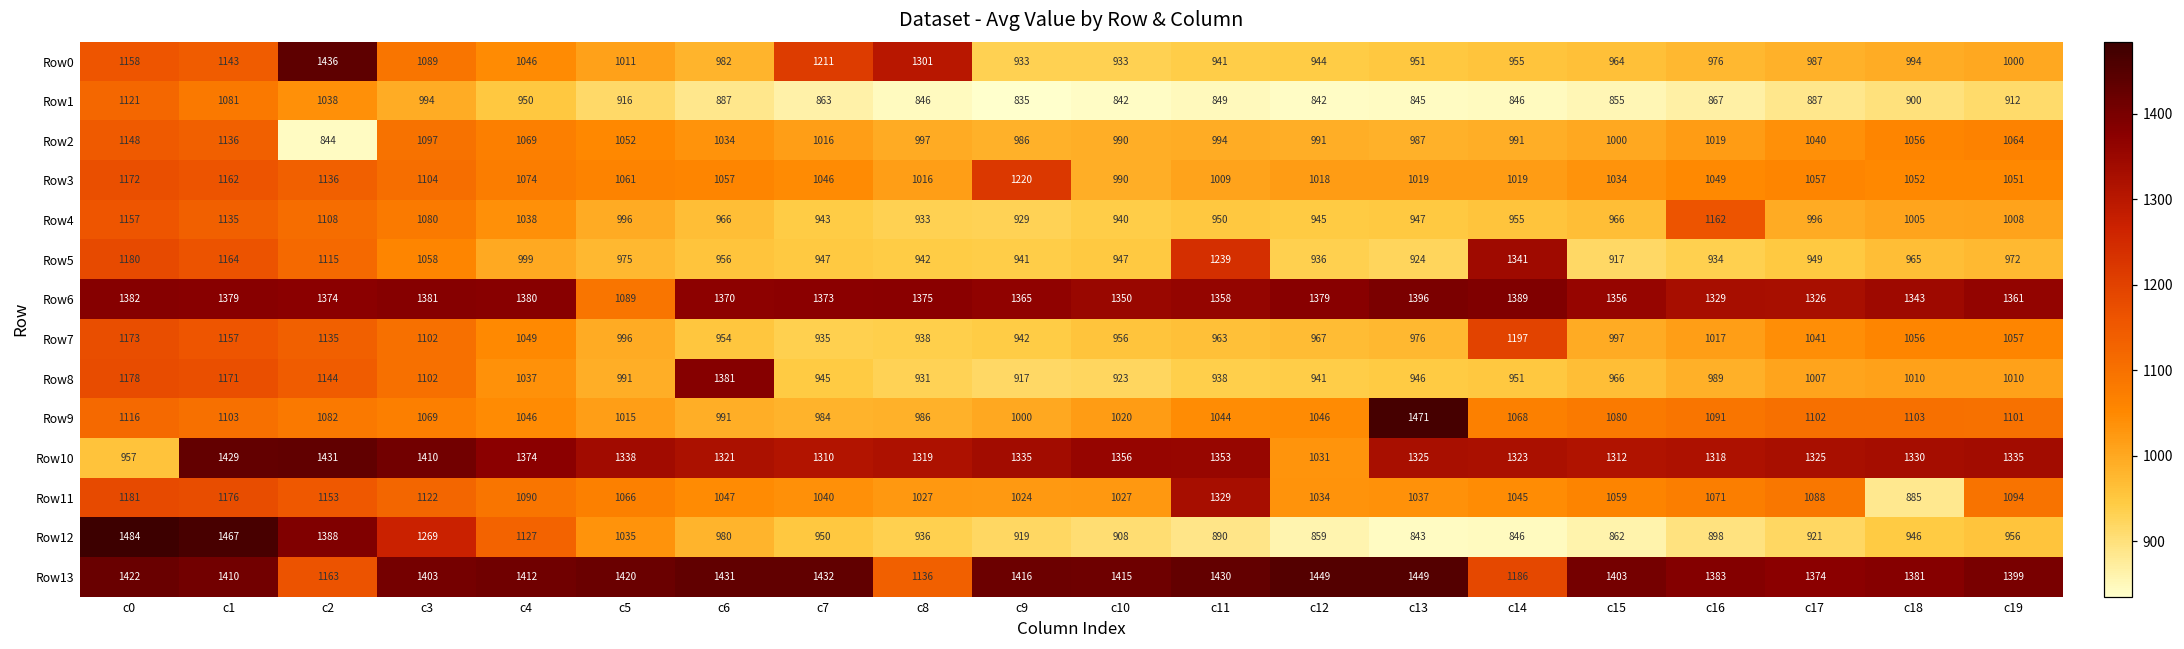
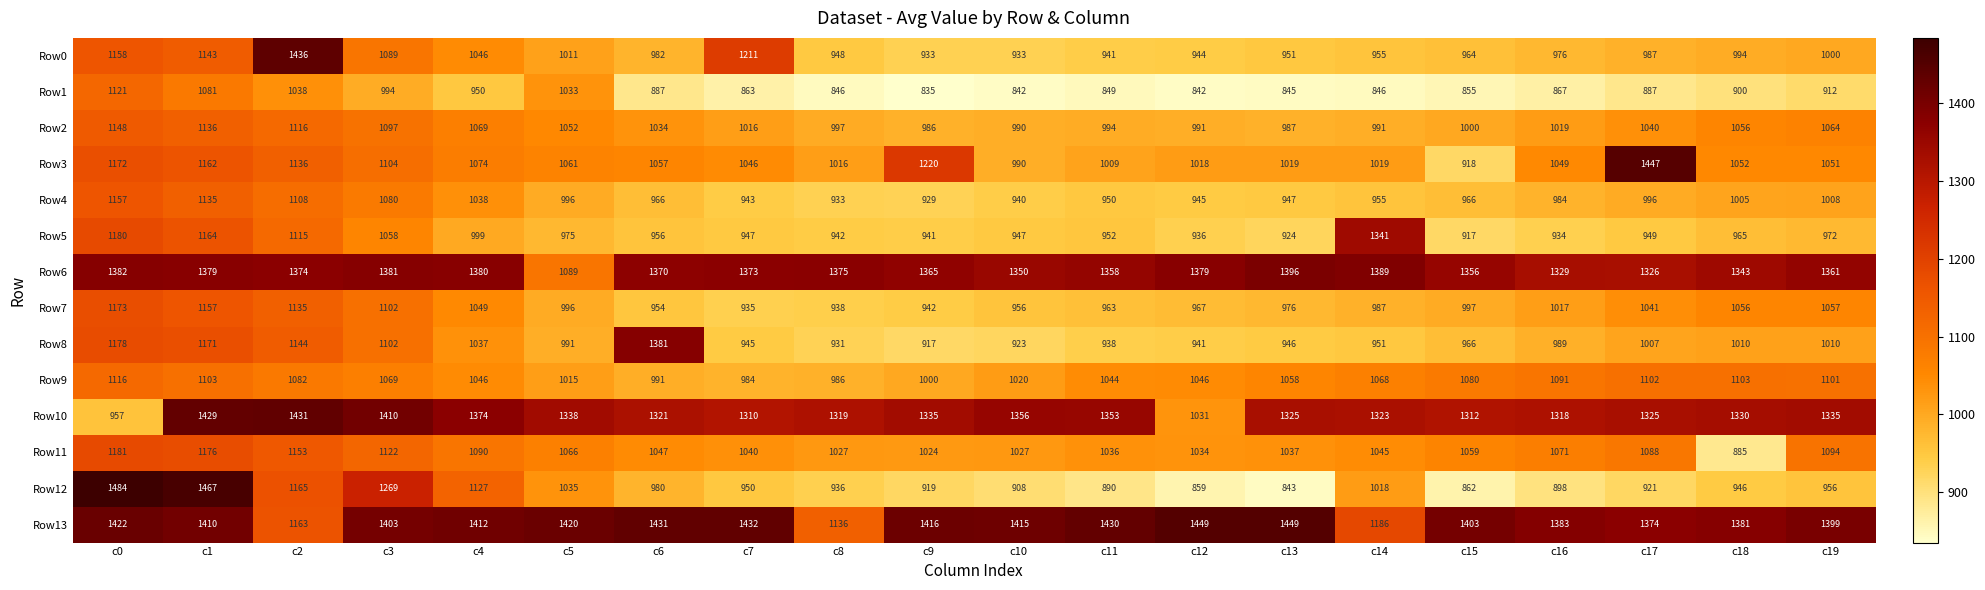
Row0, c8: 1301 -> 948
Row1, c5: 916 -> 1033
Row2, c2: 844 -> 1116
Row3, c15: 1034 -> 918
Row3, c17: 1057 -> 1447
Row4, c16: 1162 -> 984
Row5, c11: 1239 -> 952
Row7, c14: 1197 -> 987
Row9, c13: 1471 -> 1058
Row11, c11: 1329 -> 1036
Row12, c2: 1388 -> 1165
Row12, c14: 846 -> 1018
